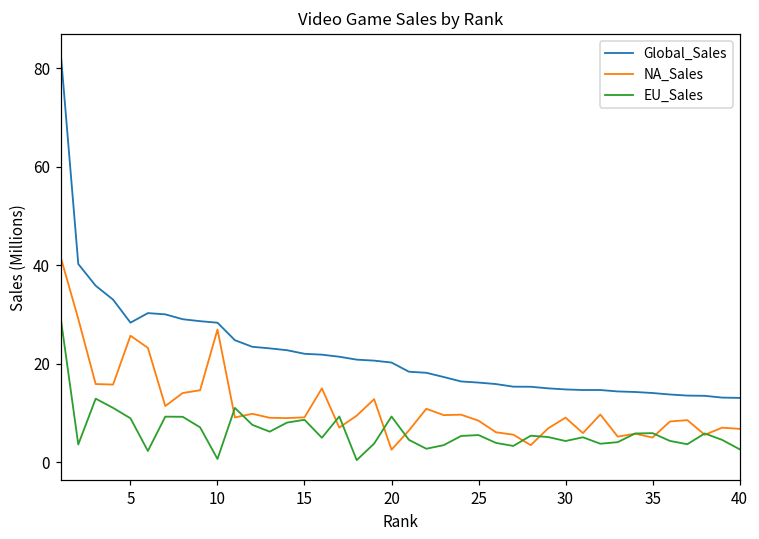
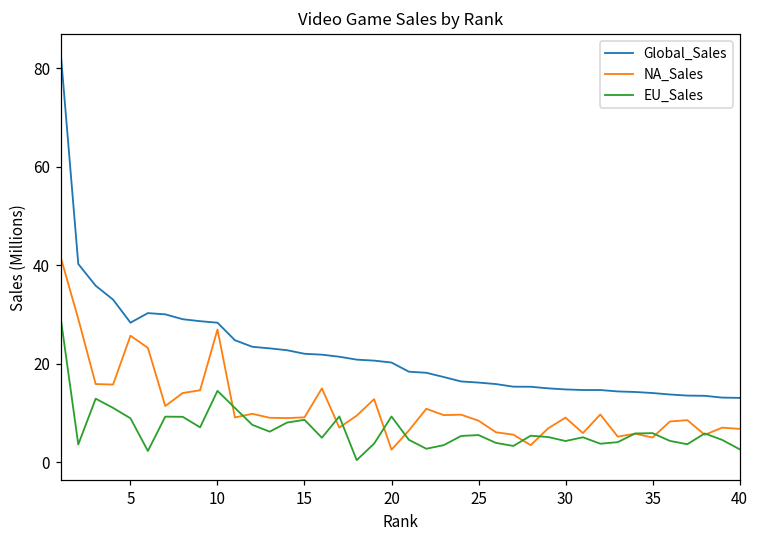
EU_Sales, 10: 1 -> 14
